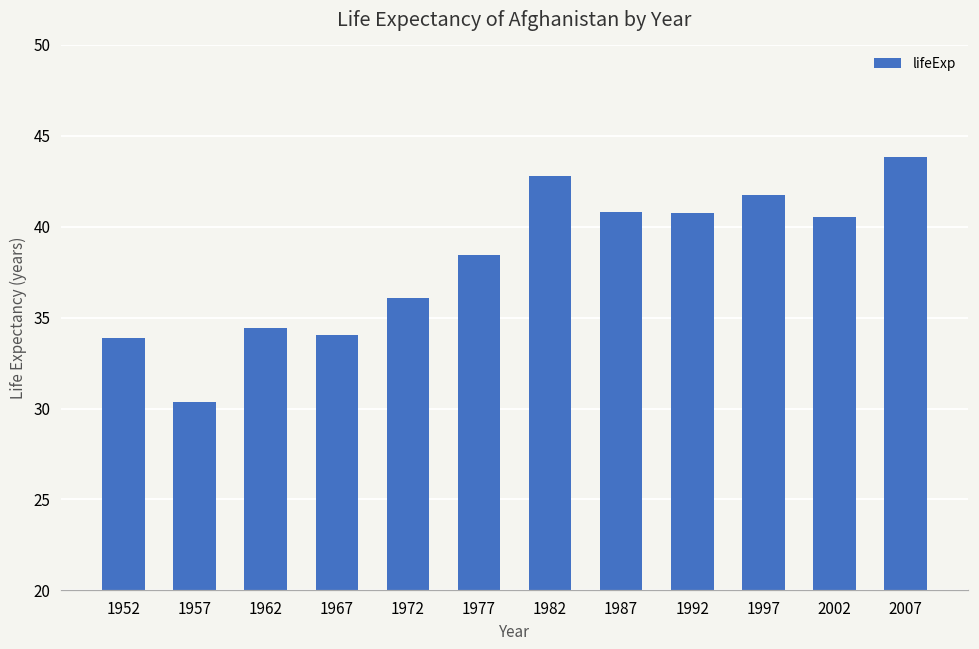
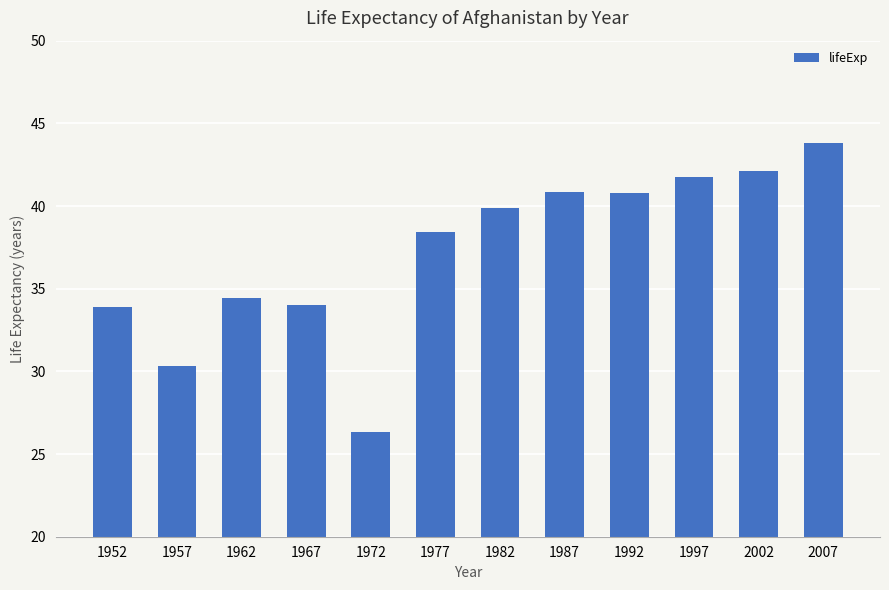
1972: 36.1 -> 26.3
1982: 42.8 -> 39.9
2002: 40.5 -> 42.1
